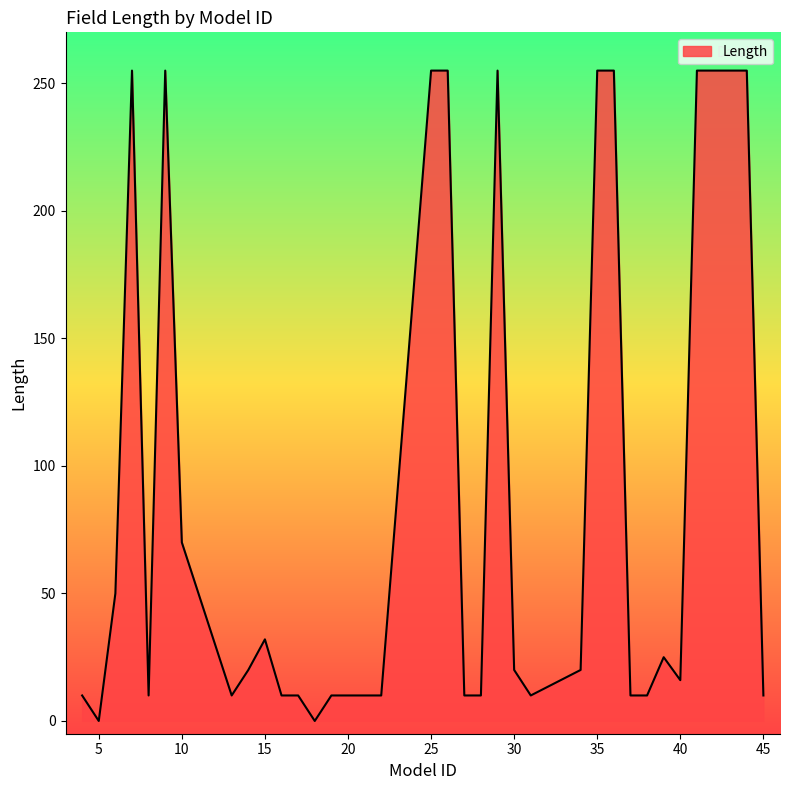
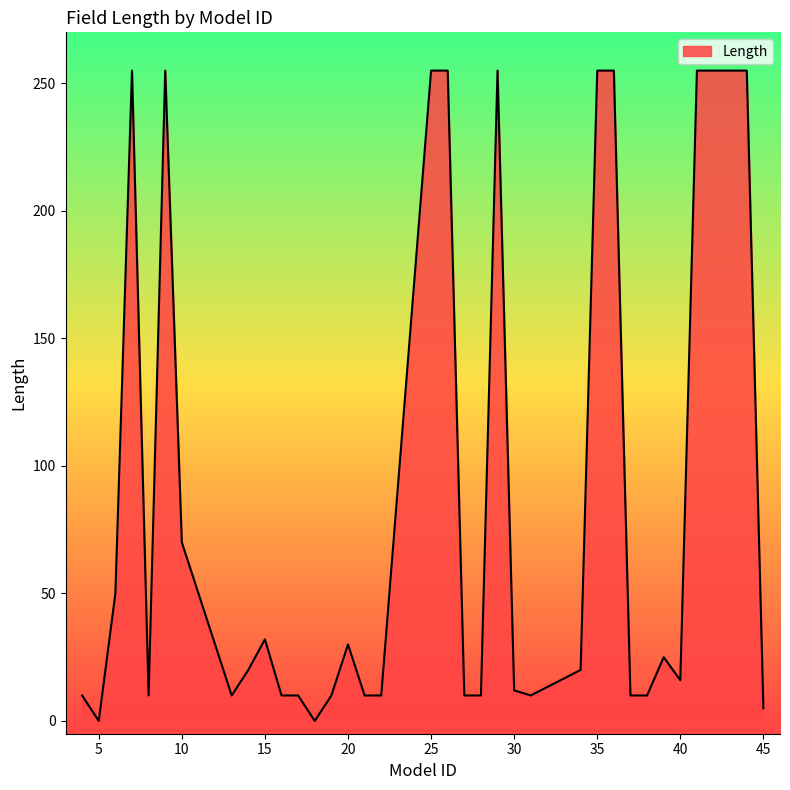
20: 10 -> 30
30: 20 -> 12
45: 10 -> 5
